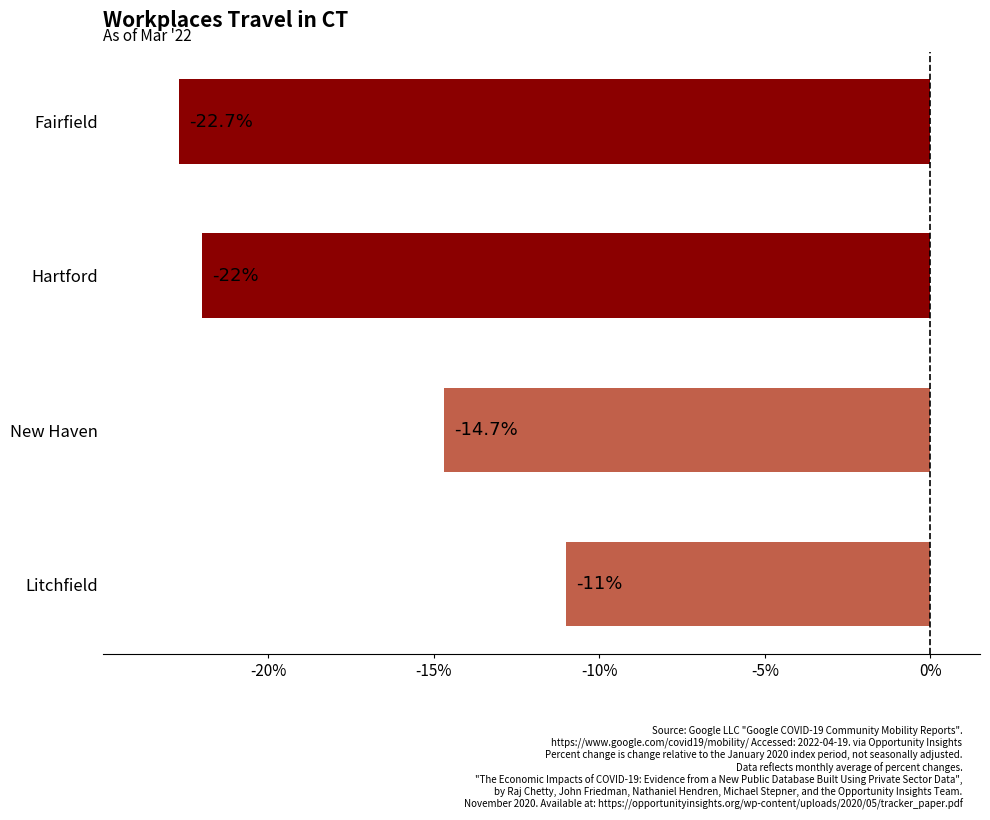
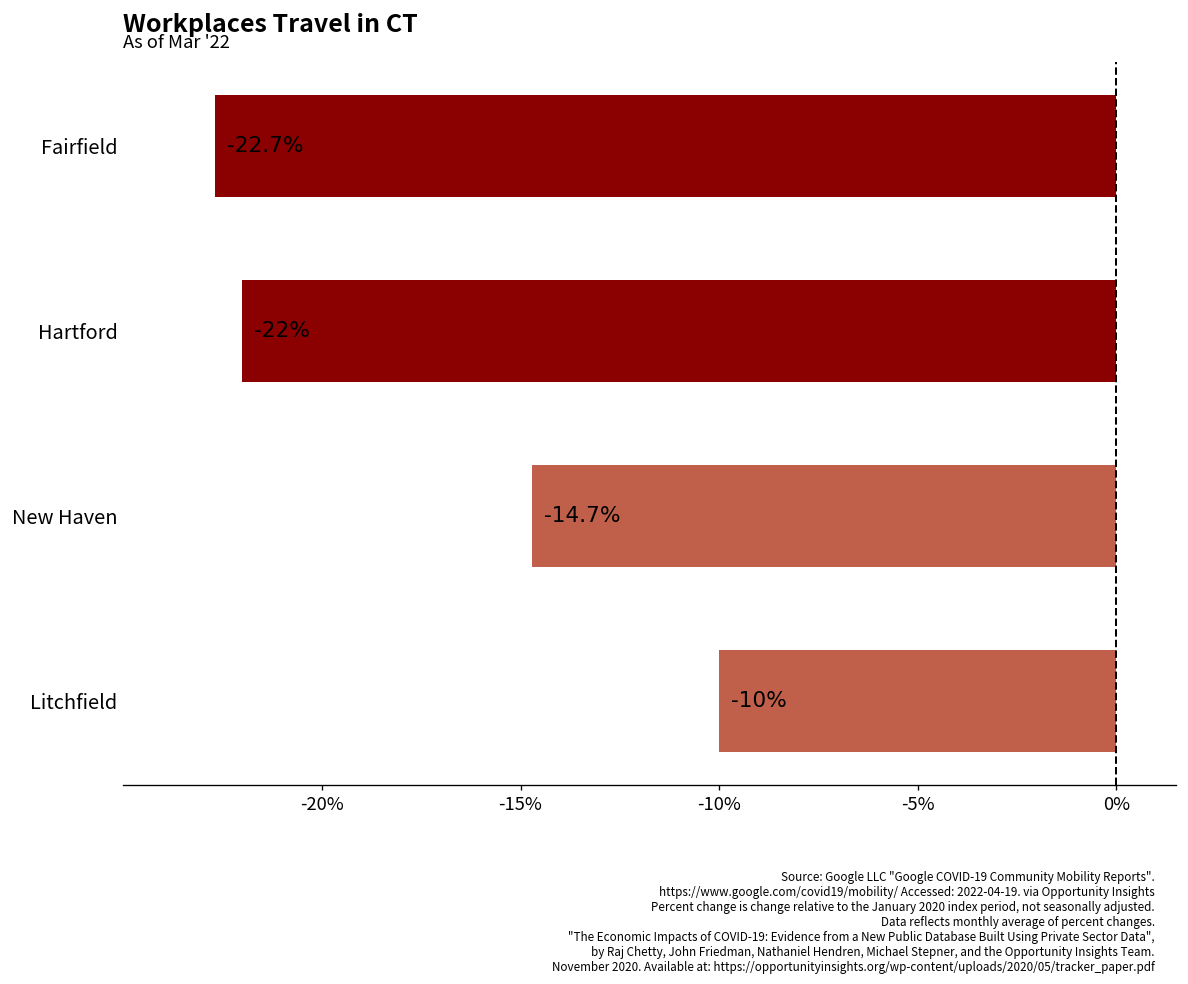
Litchfield: -11% -> -10%
